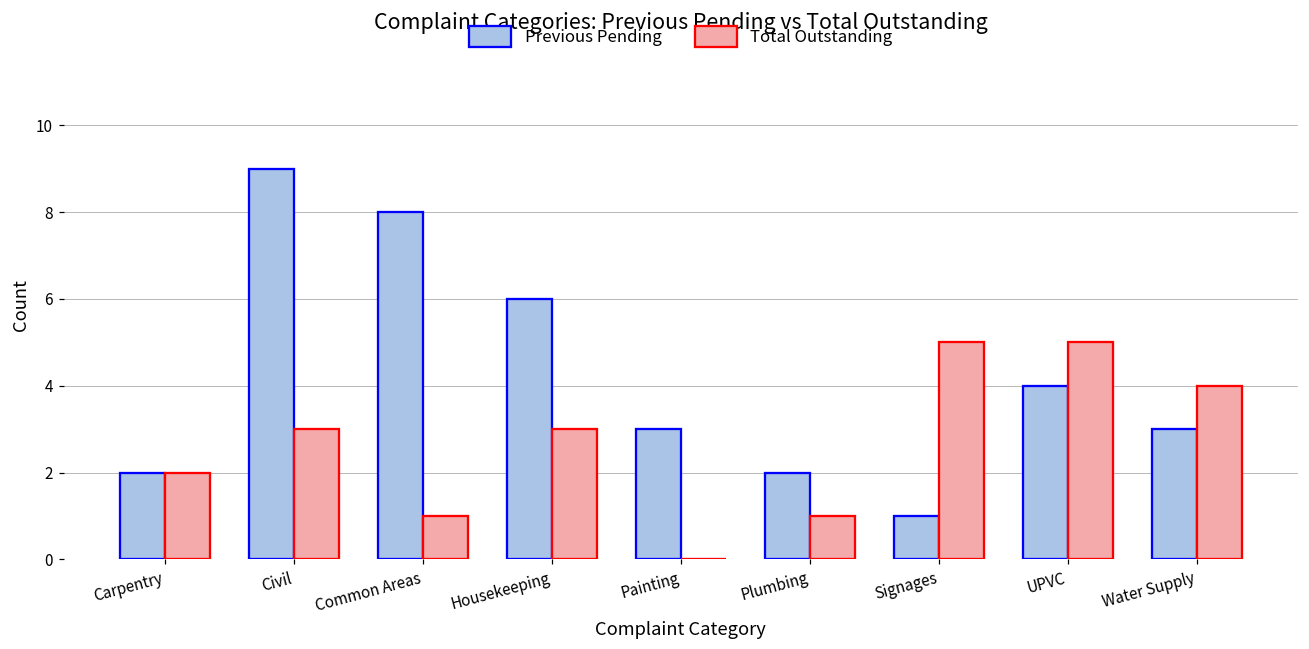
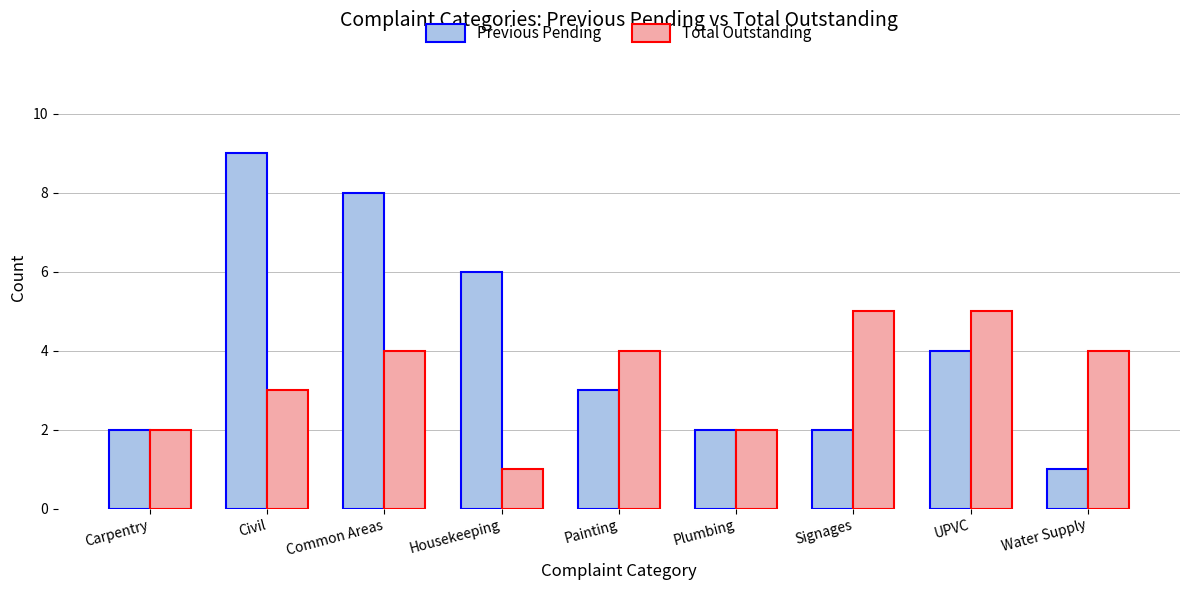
Total Outstanding, Common Areas: 1 -> 4
Total Outstanding, Housekeeping: 3 -> 1
Total Outstanding, Painting: 0 -> 4
Total Outstanding, Plumbing: 1 -> 2
Previous Pending, Signages: 1 -> 2
Previous Pending, Water Supply: 3 -> 1
